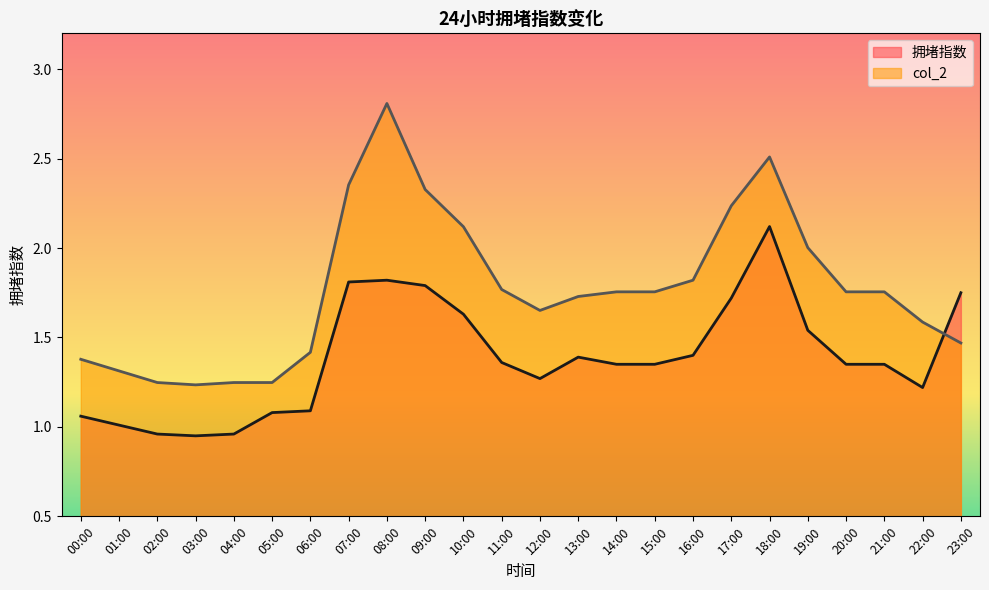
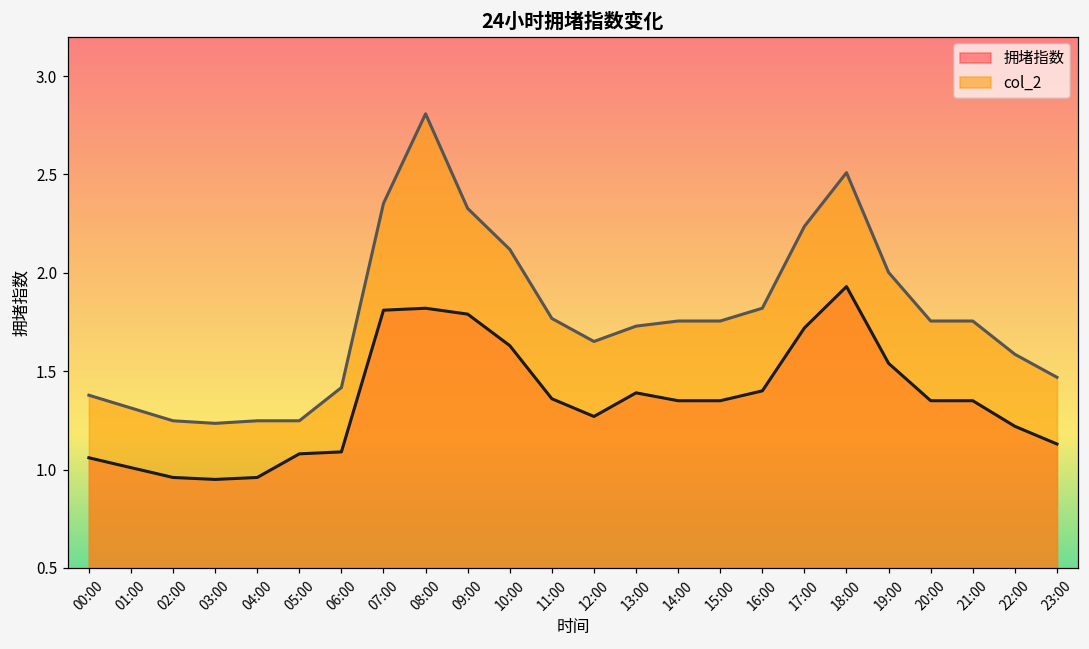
拥堵指数, 18:00: 2.12 -> 1.93
拥堵指数, 23:00: 1.75 -> 1.13
